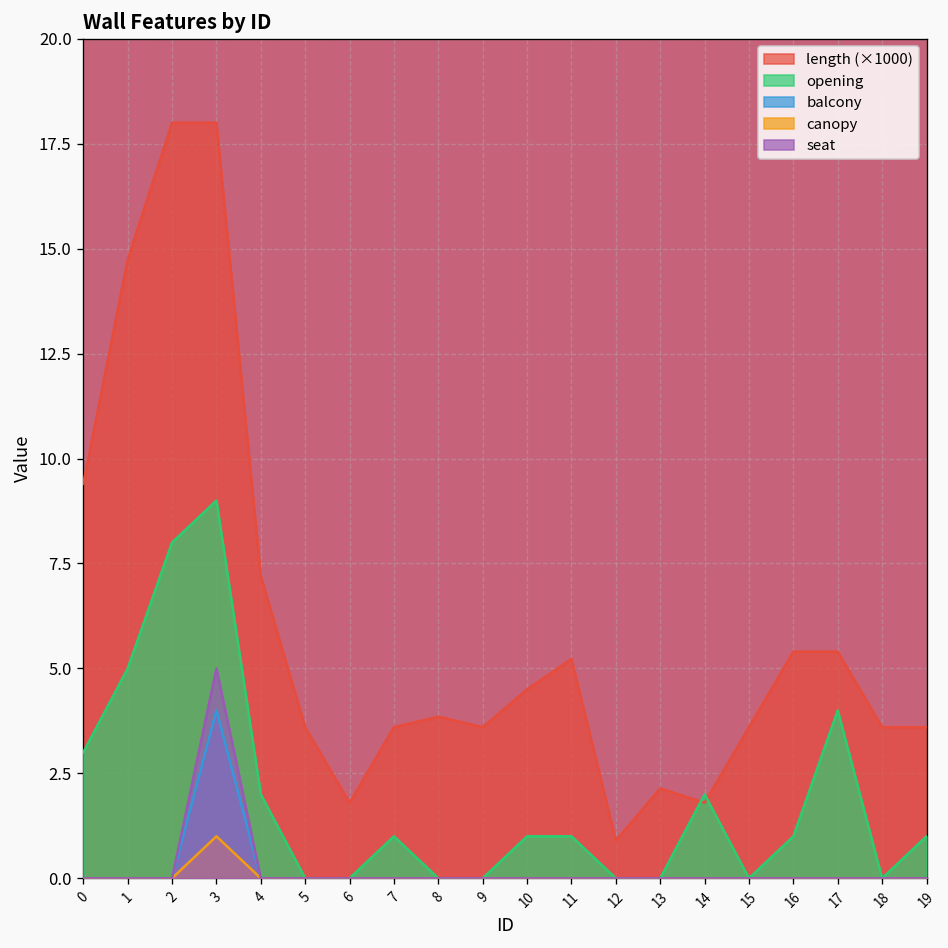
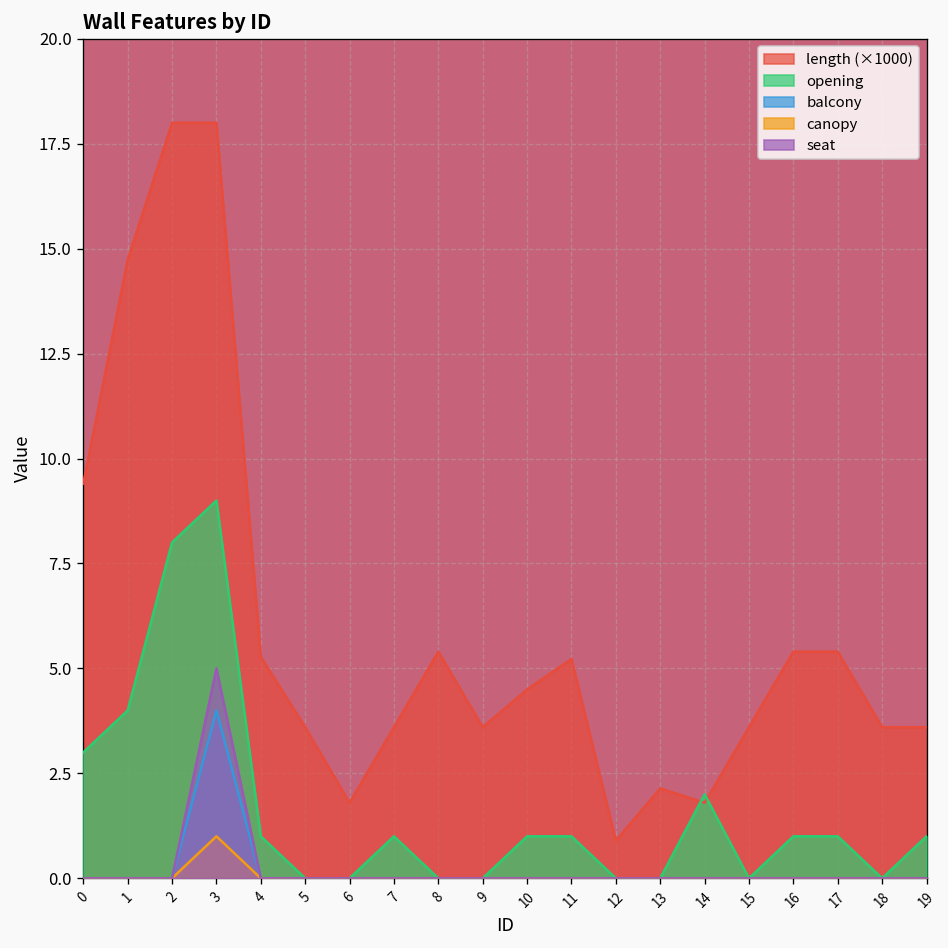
opening, 1: 5 -> 4
length (×1000), 4: 7.2 -> 5.3
opening, 4: 2 -> 1
length (×1000), 8: 3.9 -> 5.4
opening, 17: 4 -> 1
